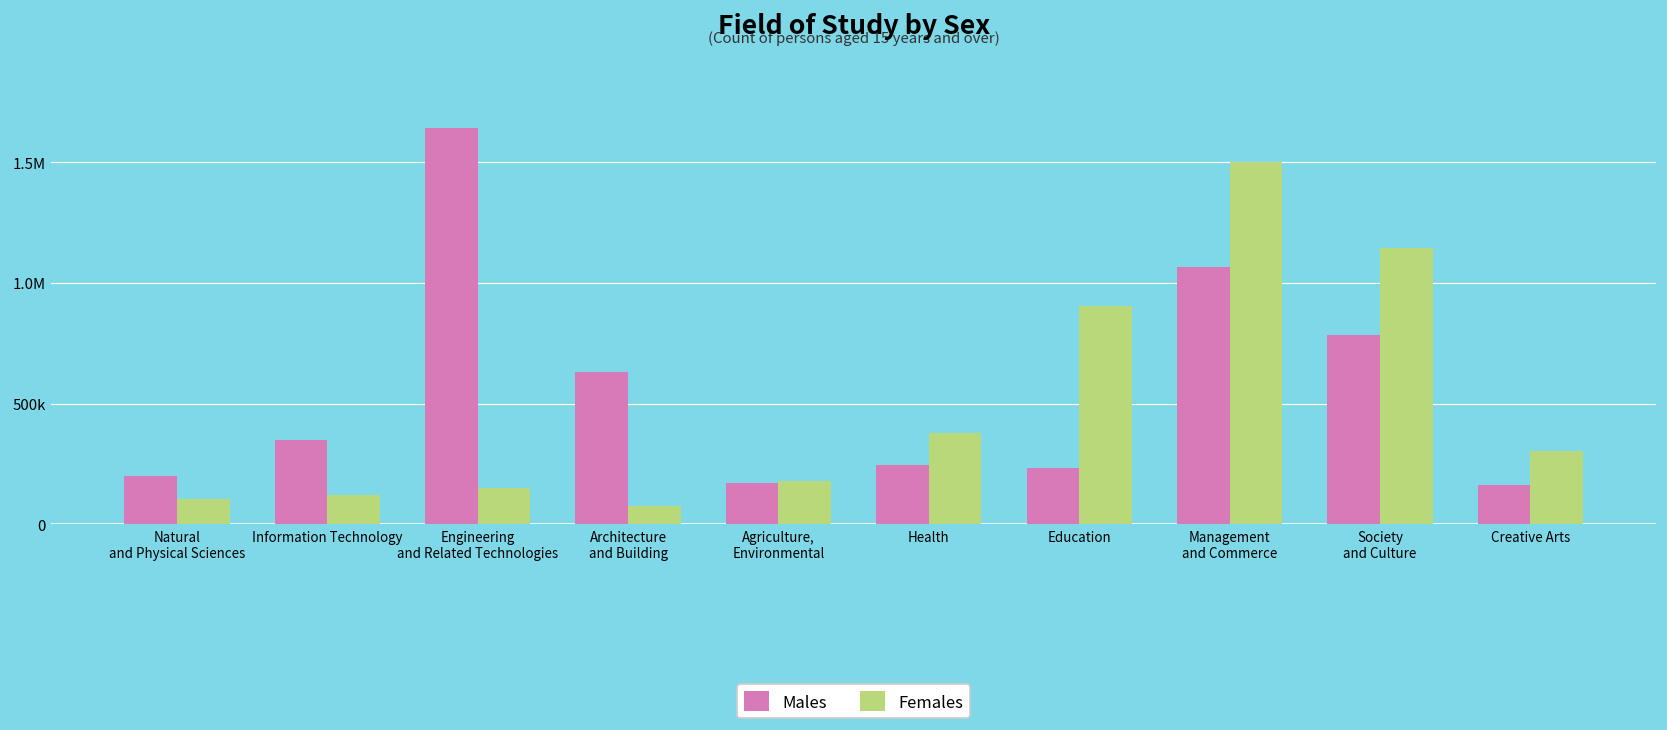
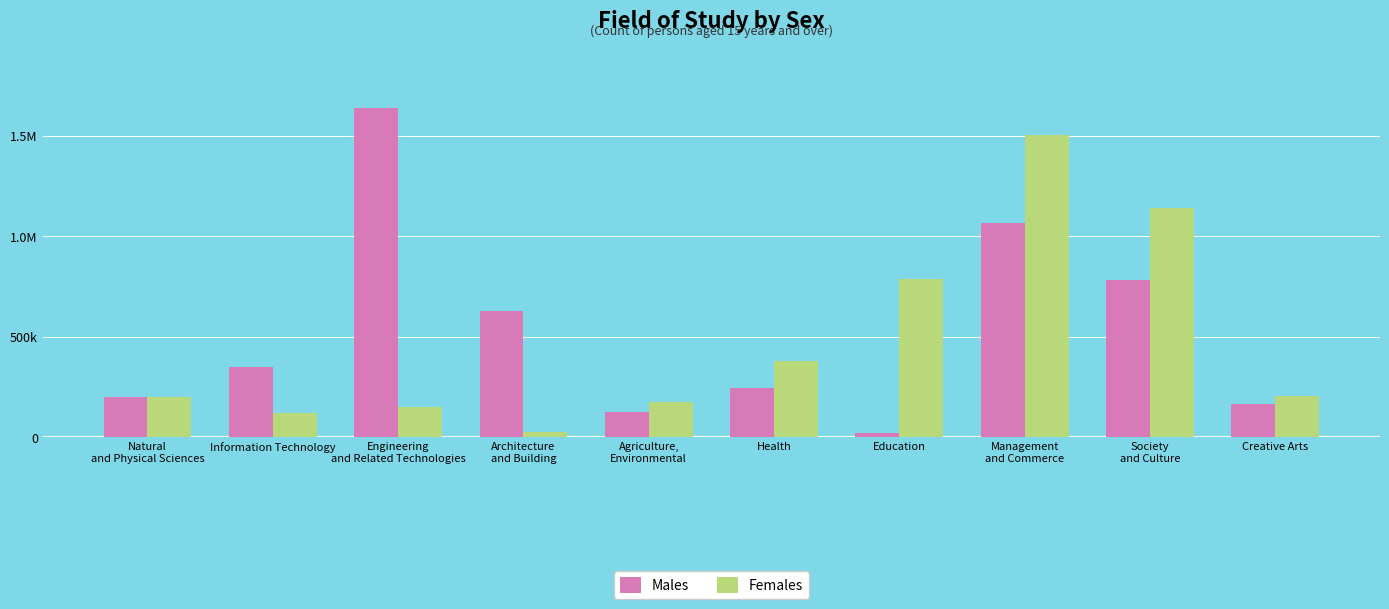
Females, Natural and Physical Sciences: 100000 -> 200000
Females, Architecture and Building: 70000 -> 30000
Males, Agriculture, Environmental: 170000 -> 120000
Males, Education: 230000 -> 20000
Females, Education: 910000 -> 790000
Females, Creative Arts: 300000 -> 200000
